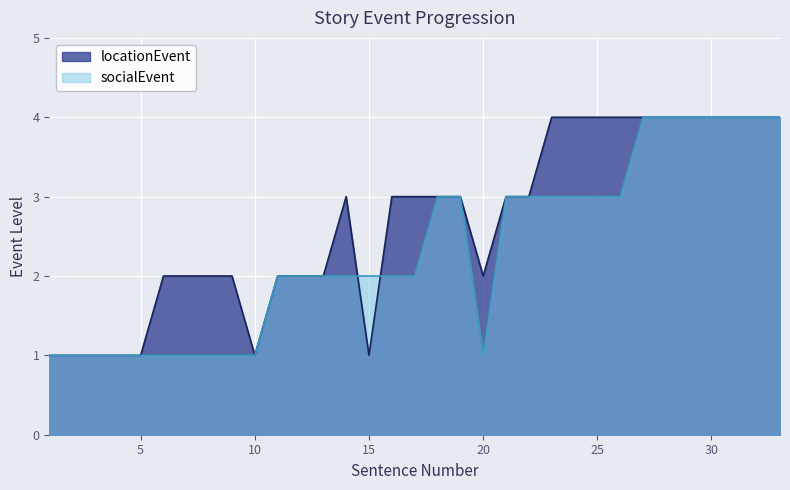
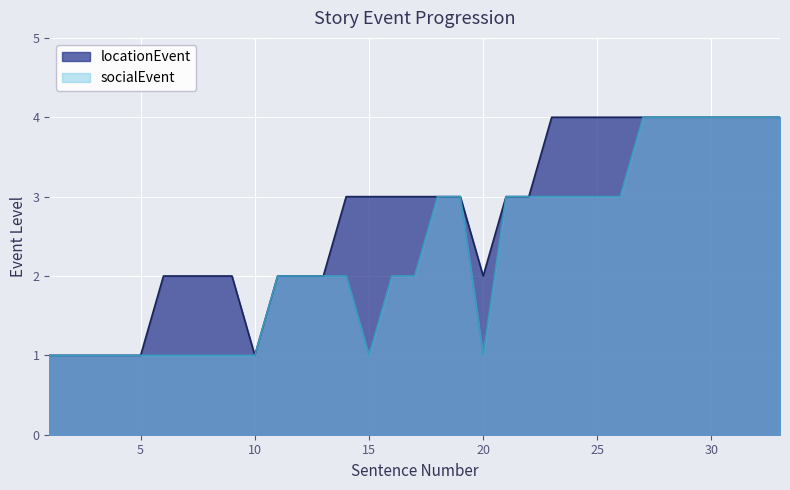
locationEvent, 15: 1 -> 3
socialEvent, 15: 2 -> 1
